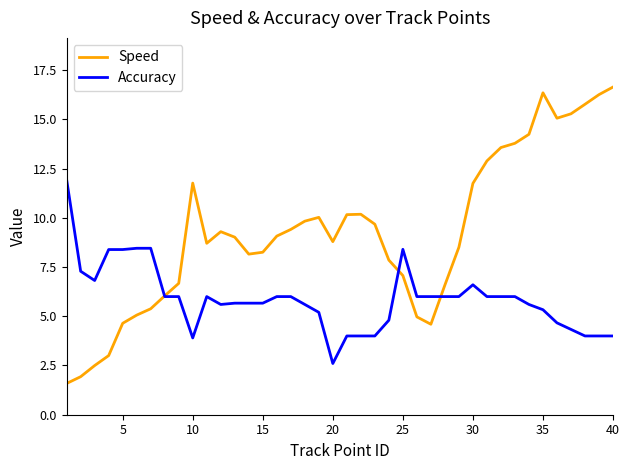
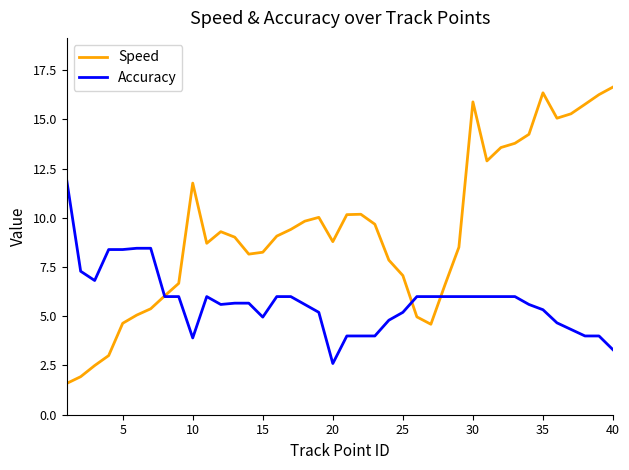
Accuracy, 15: 5.7 -> 5.0
Accuracy, 25: 8.4 -> 5.2
Speed, 30: 11.7 -> 15.9
Accuracy, 30: 6.6 -> 6.0
Accuracy, 40: 4.0 -> 3.3
